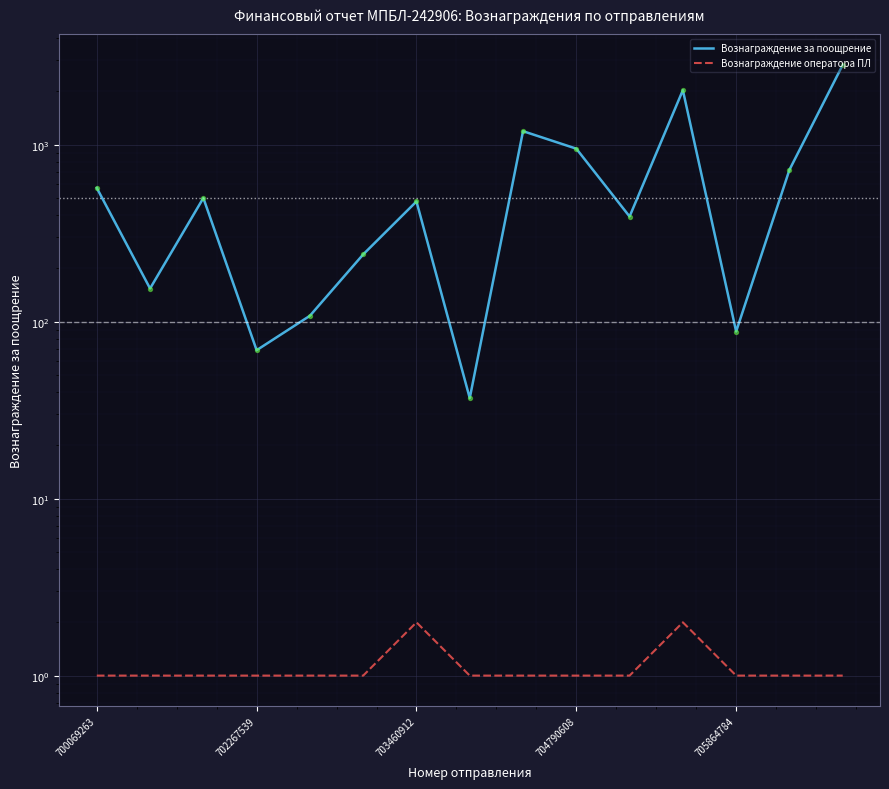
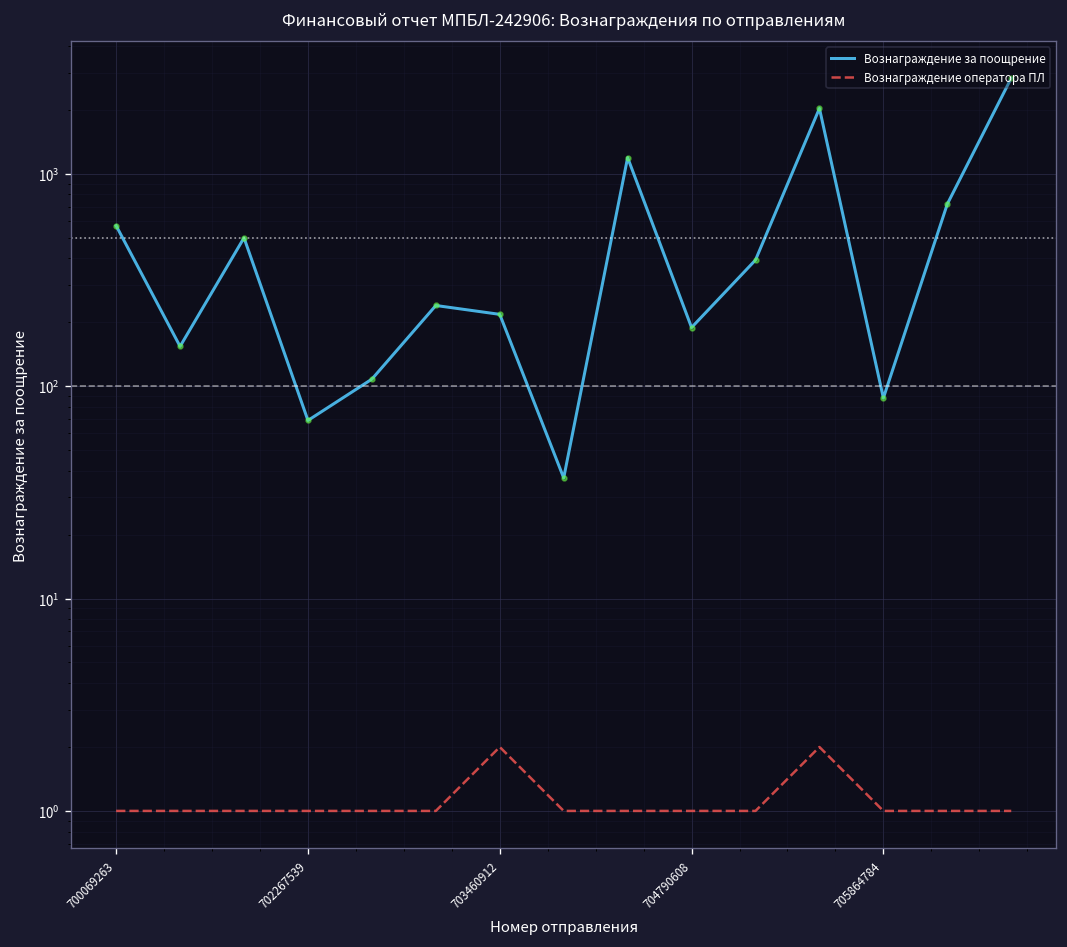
Вознаграждение за поощрение, 703460912: 480 -> 220
Вознаграждение за поощрение, 704790608: 1000 -> 190
